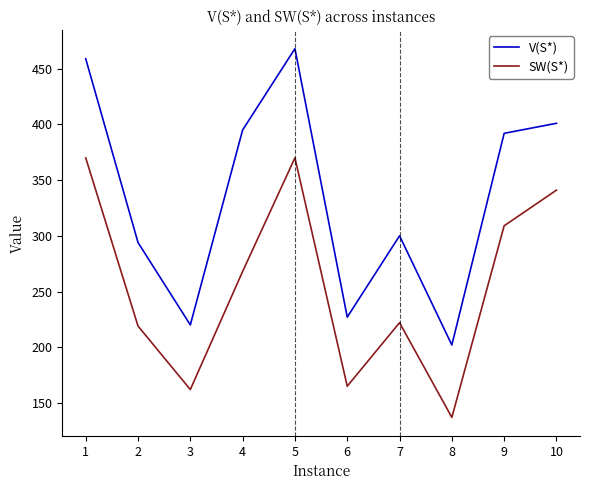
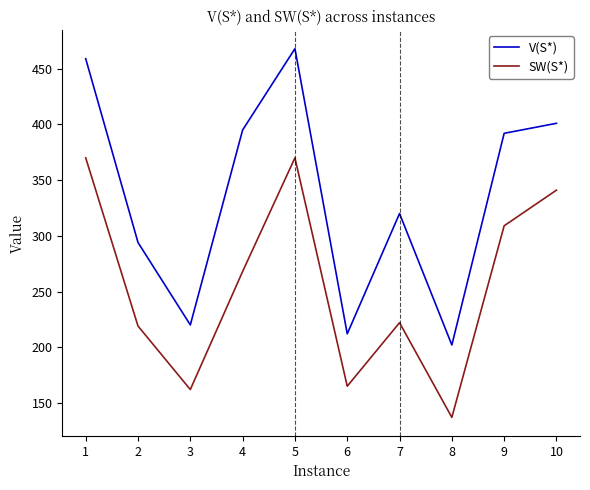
V(S*), 6: 227 -> 212
V(S*), 7: 300 -> 320
